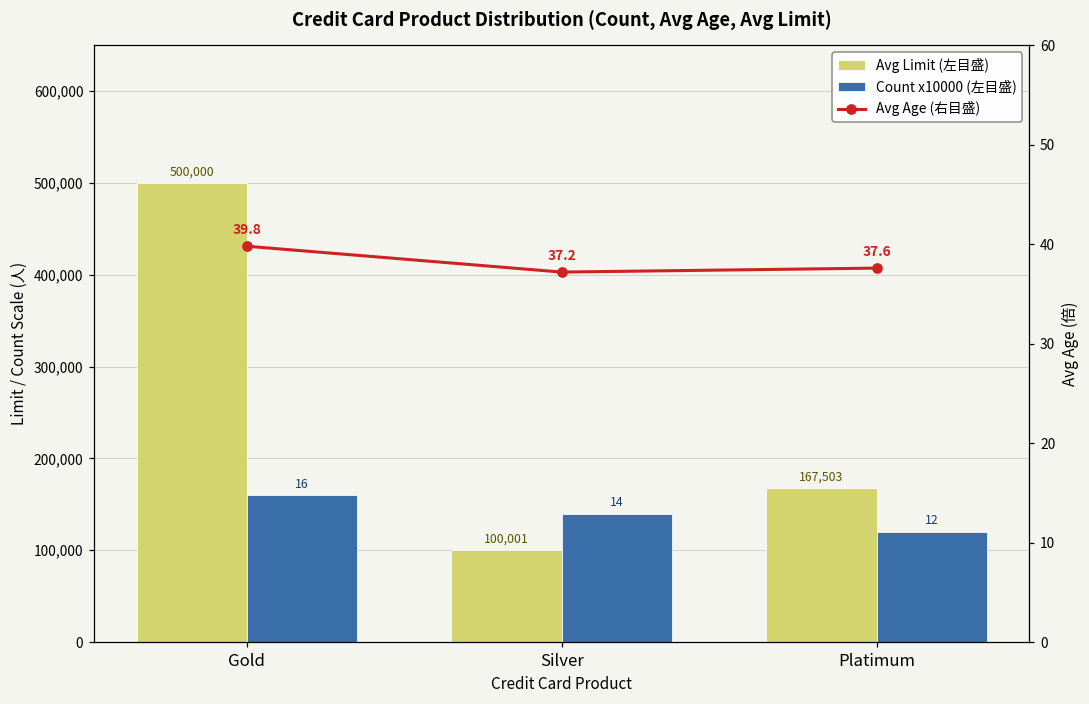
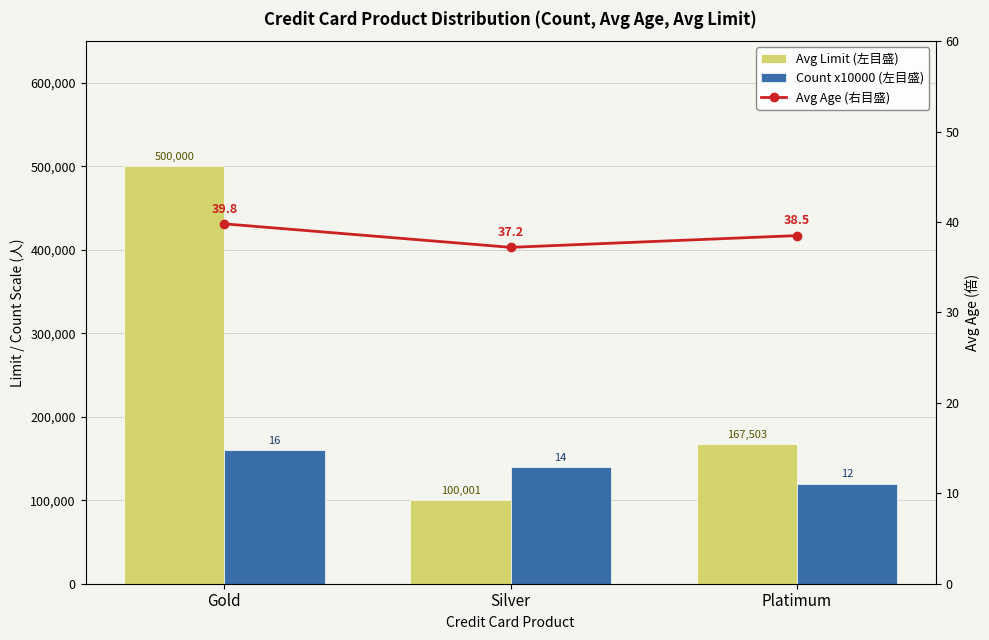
Avg Age (右目盛), Platimum: 37.6 -> 38.5
